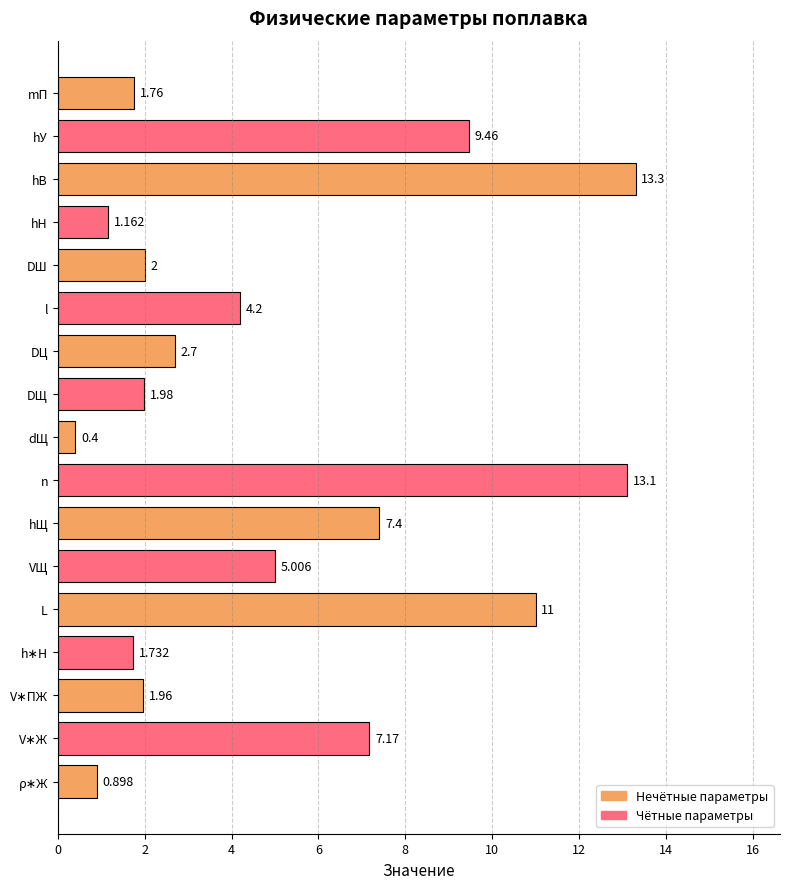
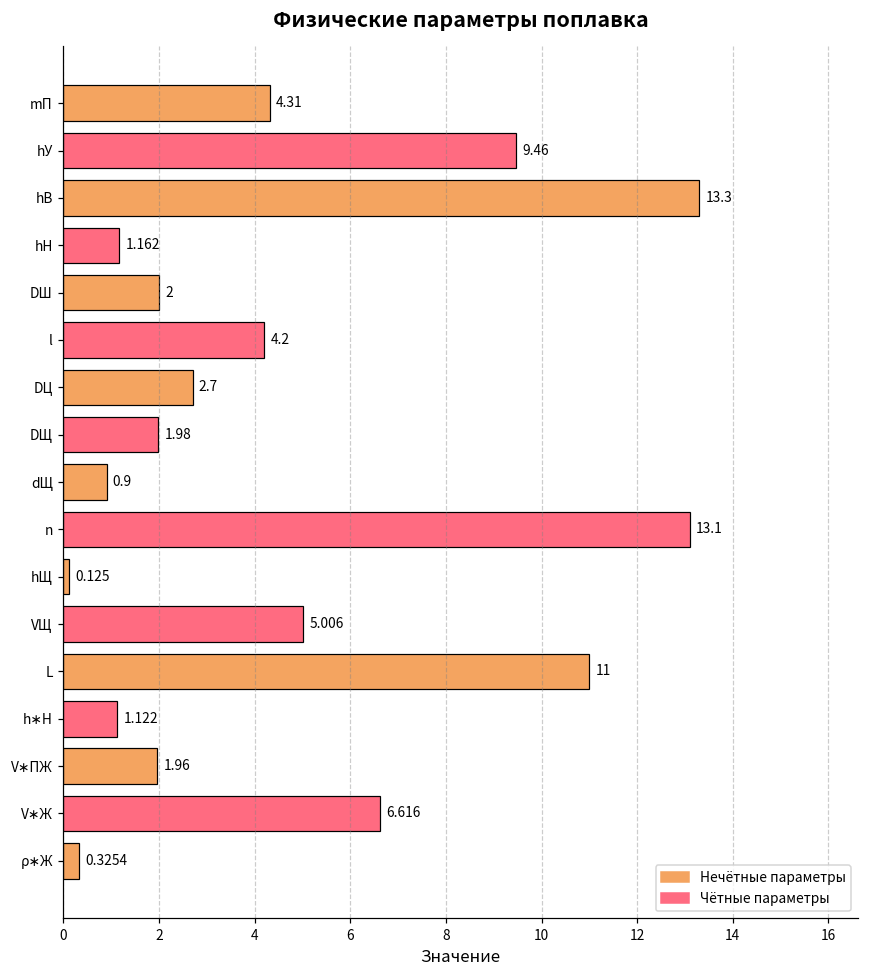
mП: 1.76 -> 4.31
dЩ: 0.4 -> 0.9
hЩ: 7.4 -> 0.125
h∗Н: 1.732 -> 1.122
V∗Ж: 7.17 -> 6.616
ρ∗Ж: 0.898 -> 0.3254
